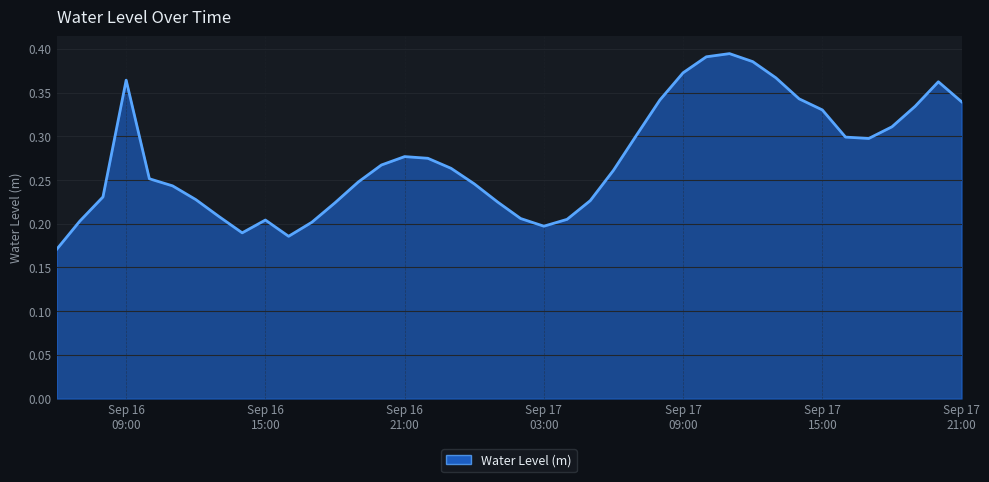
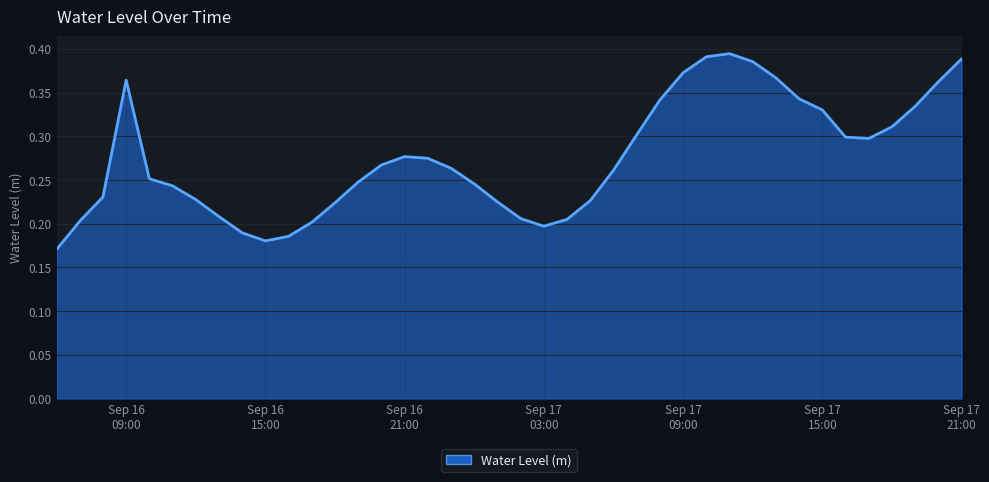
Sep 16 15:00: 0.20 -> 0.18
Sep 17 21:00: 0.34 -> 0.39
